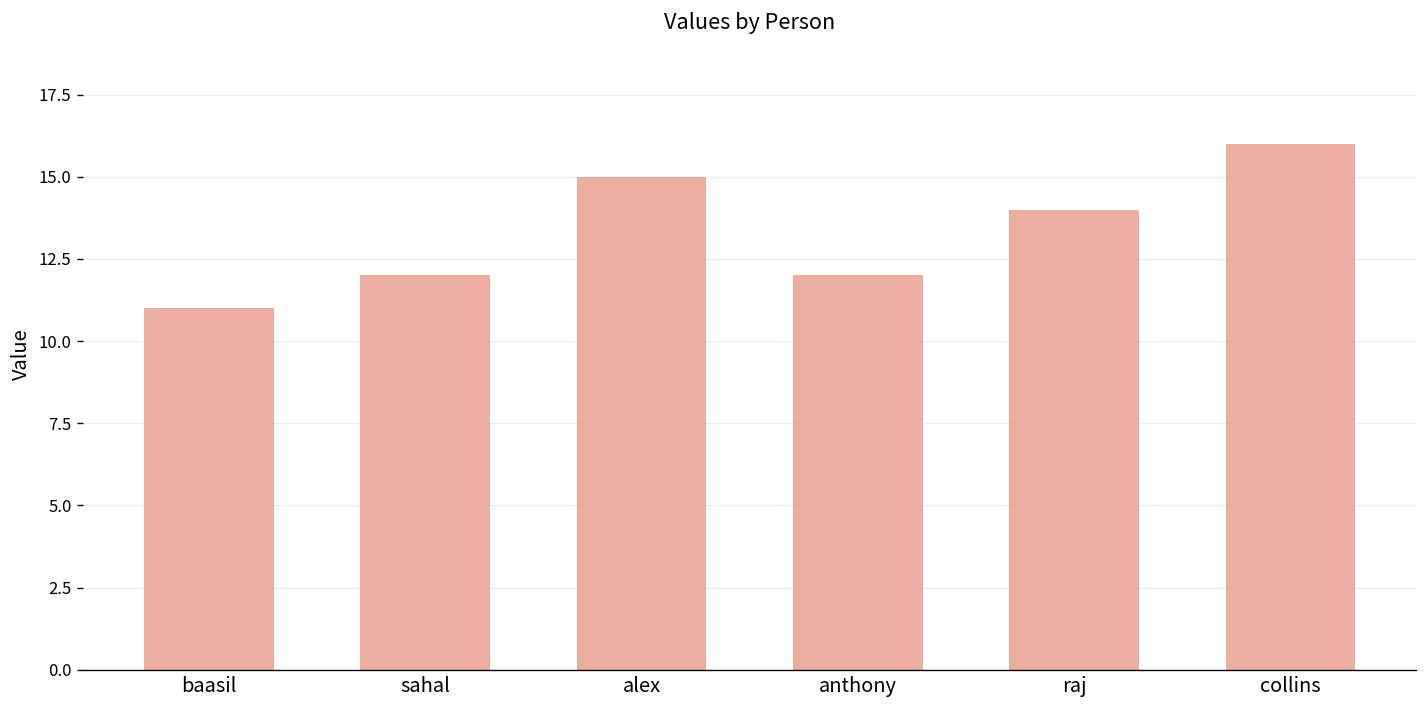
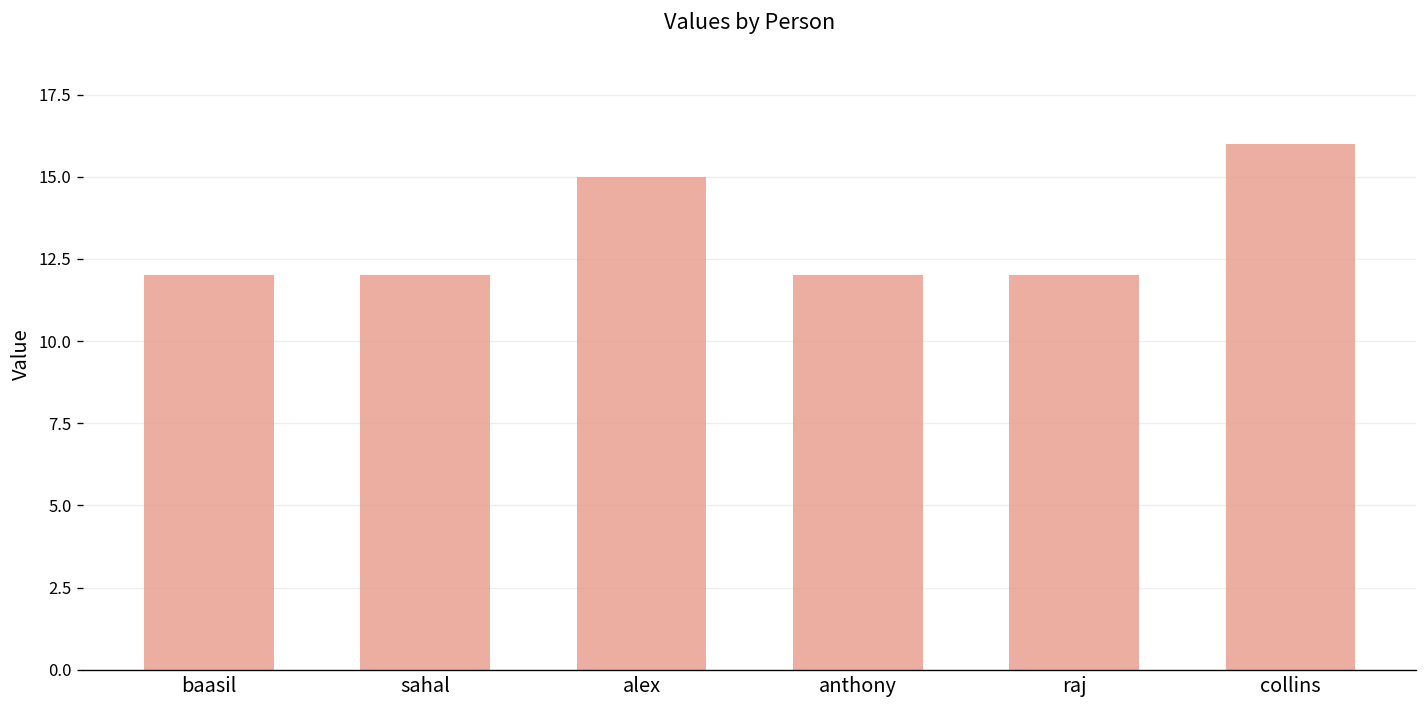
baasil: 11 -> 12
raj: 14 -> 12
